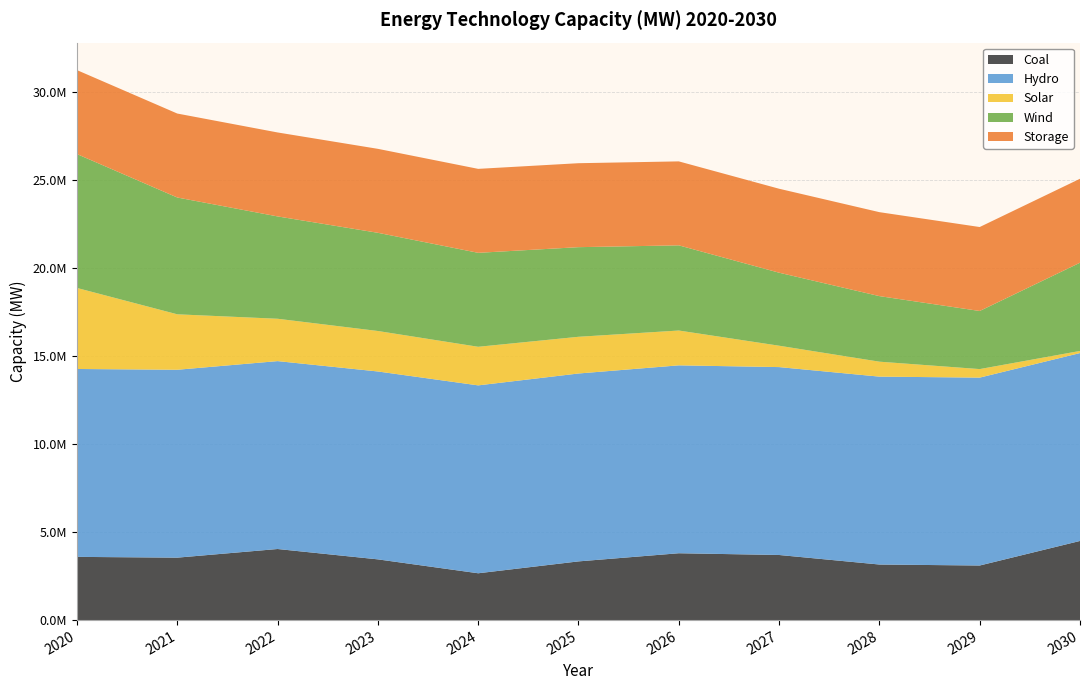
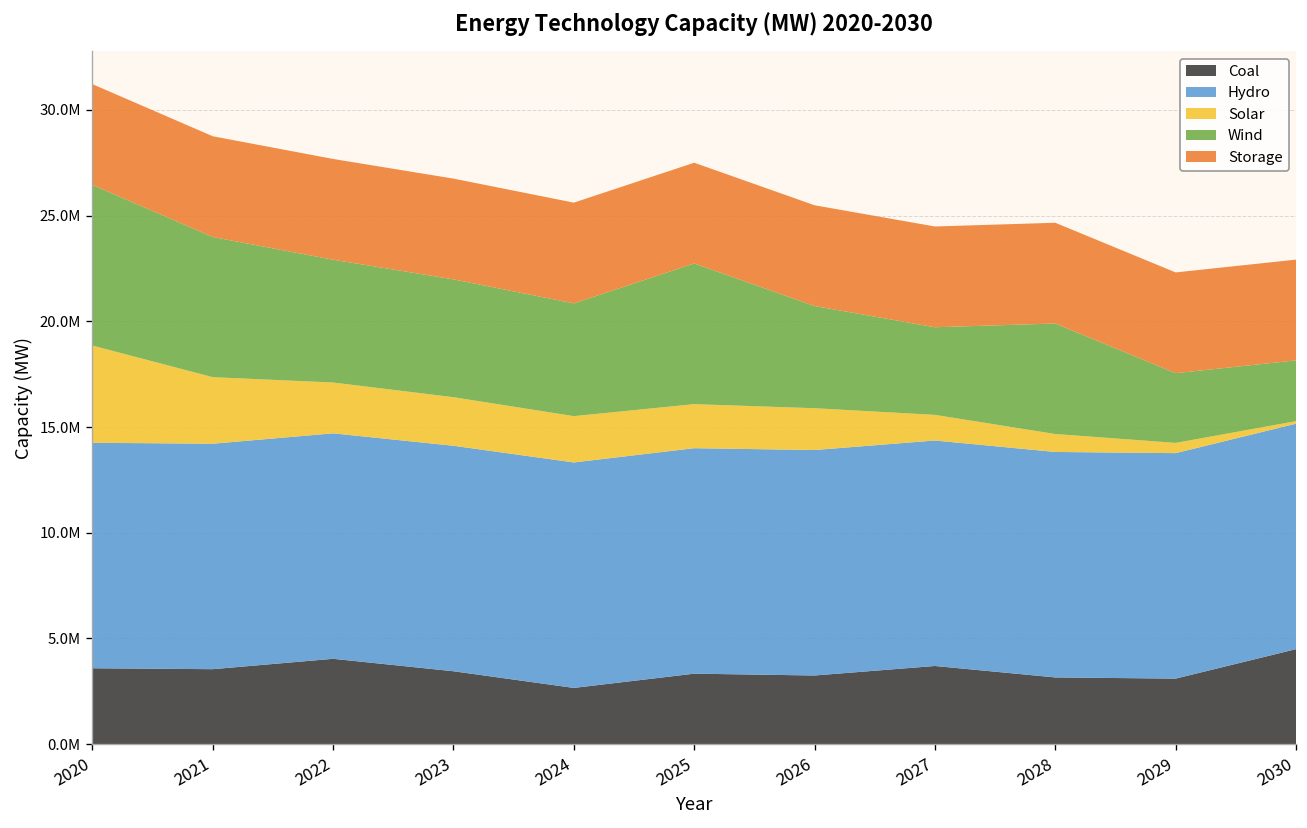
Wind, 2025: 5100000 -> 6700000
Coal, 2026: 3800000 -> 3200000
Wind, 2028: 3700000 -> 5200000
Wind, 2030: 5000000 -> 2900000
